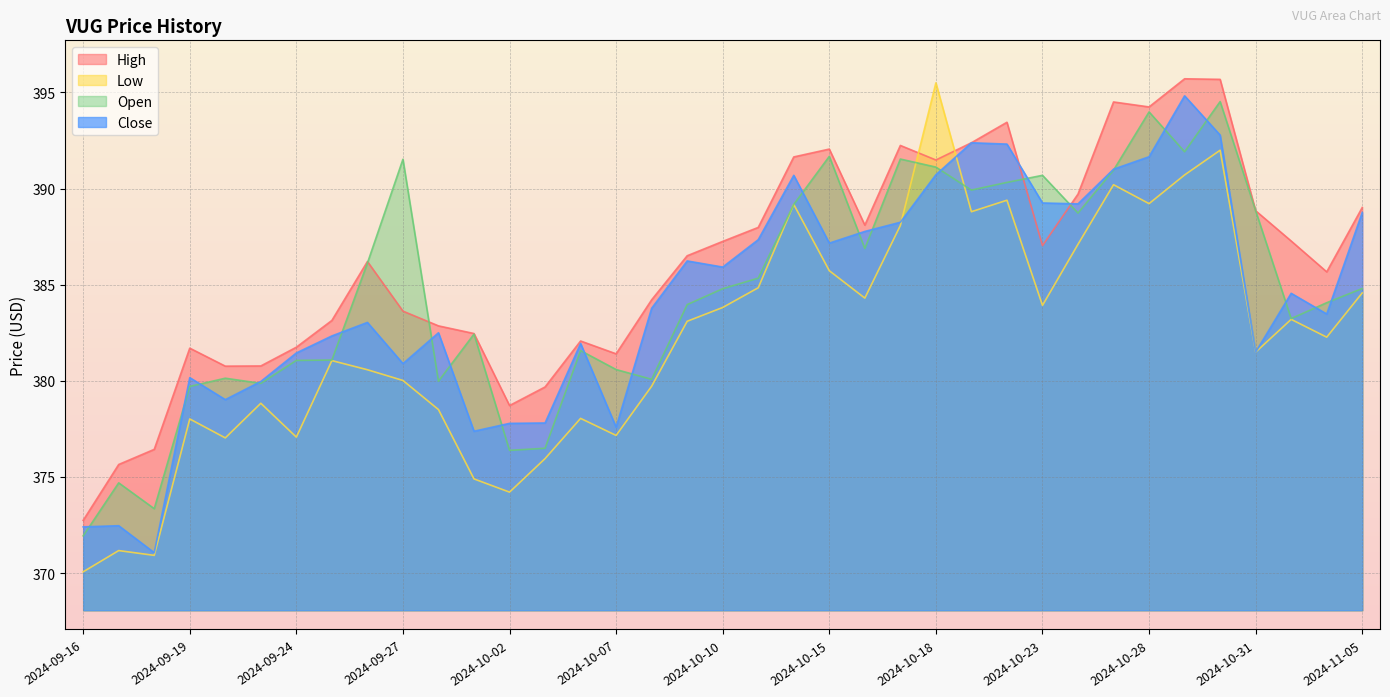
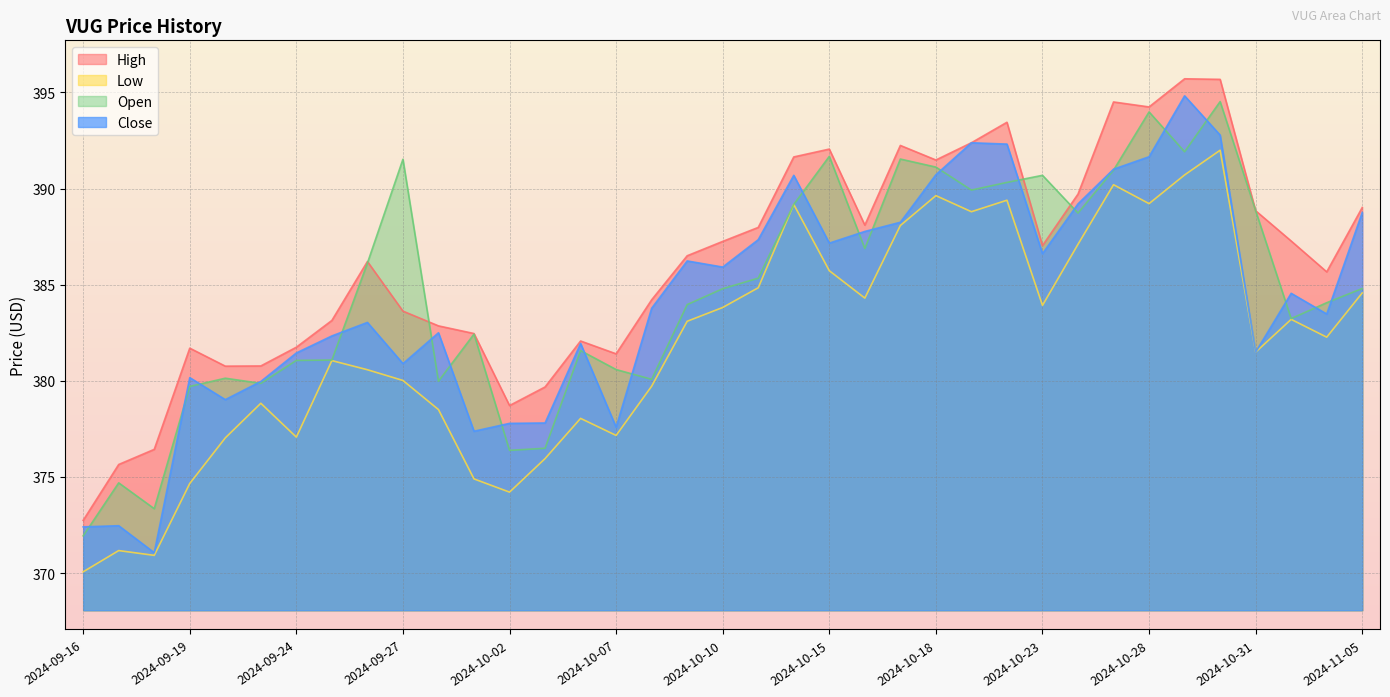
Low, 2024-09-19: 378.0 -> 374.7
Low, 2024-10-18: 395.5 -> 389.6
Close, 2024-10-23: 389.2 -> 386.6
